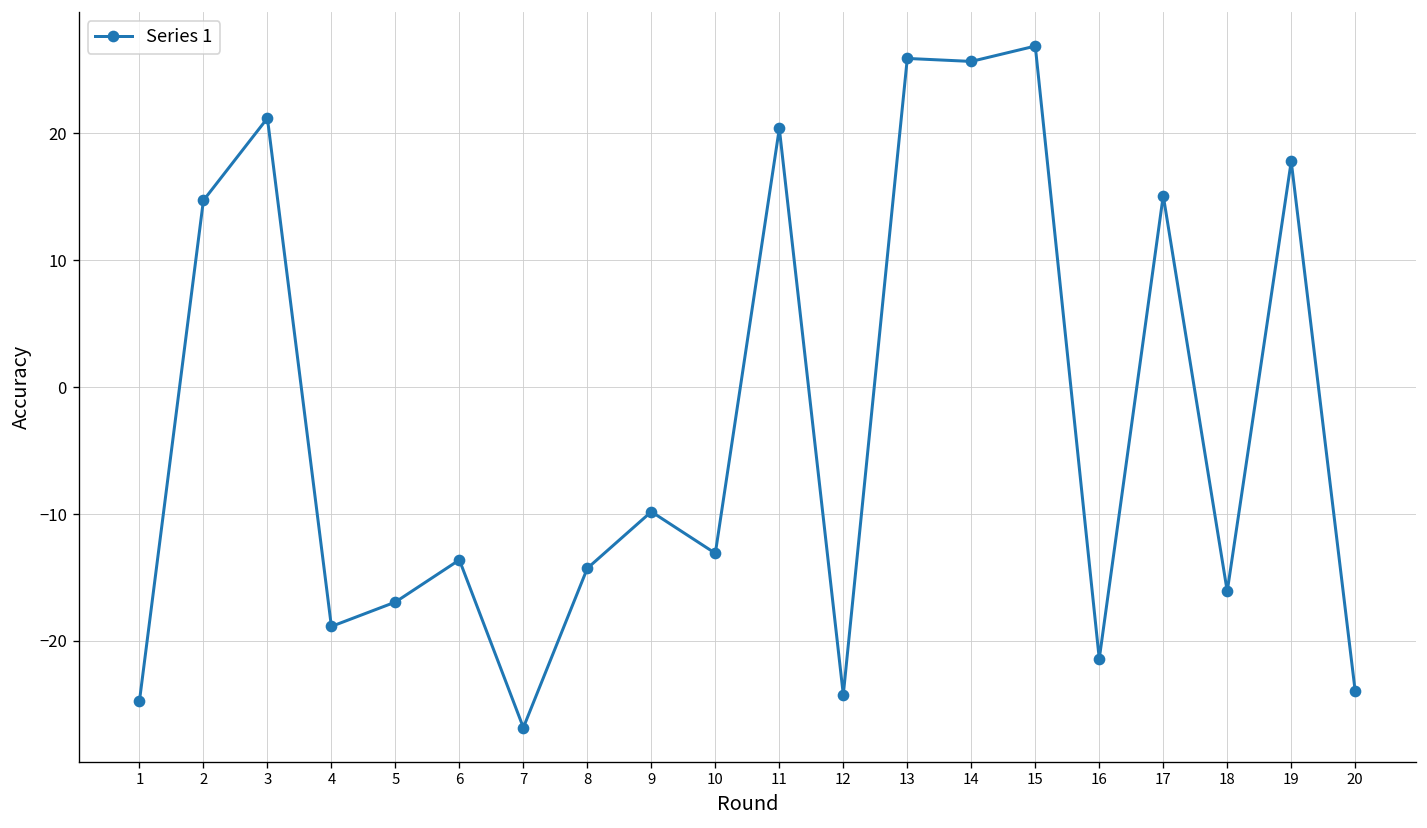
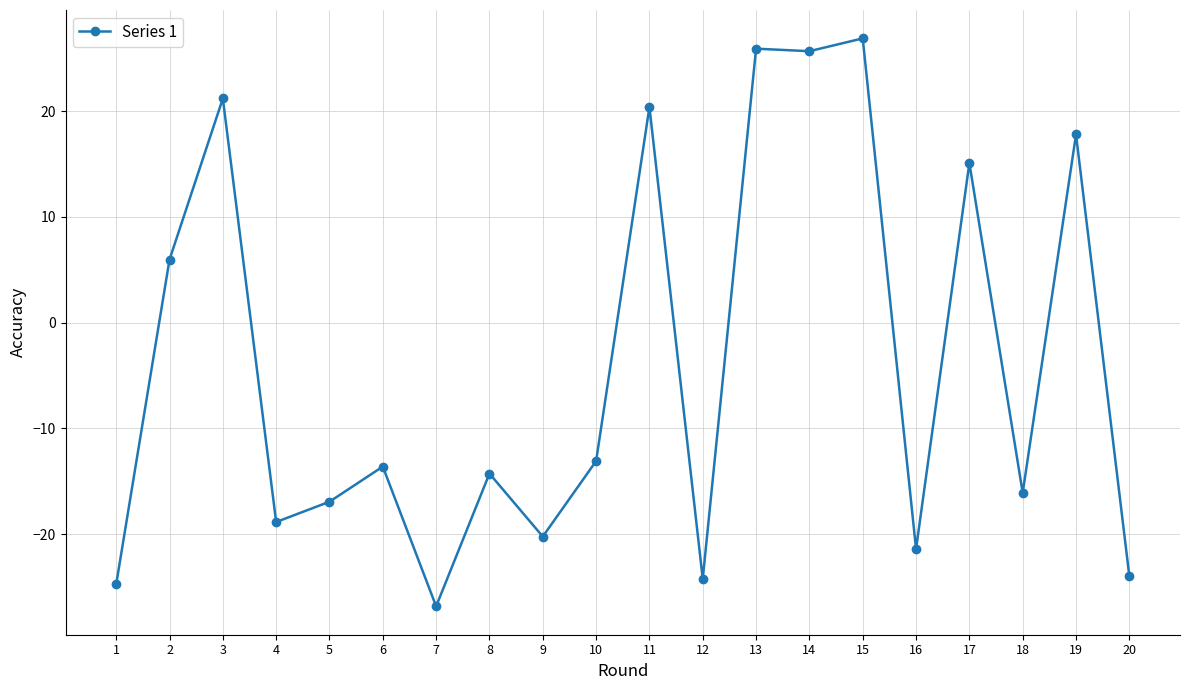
2: 14.7 -> 6.0
9: -9.8 -> -20.2
